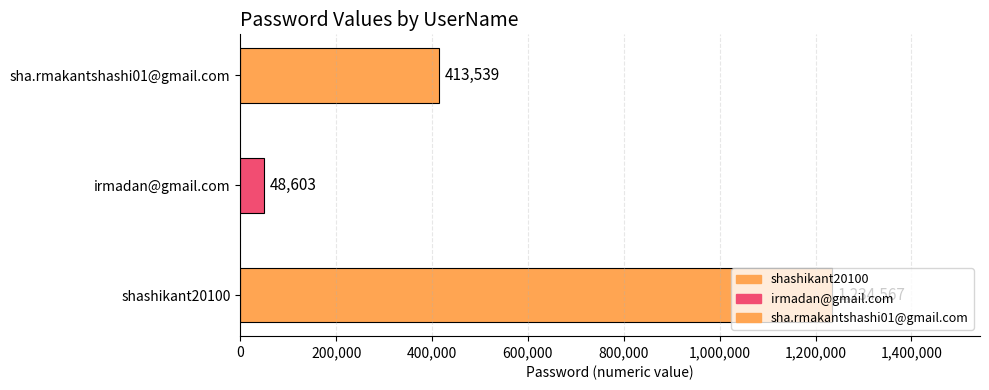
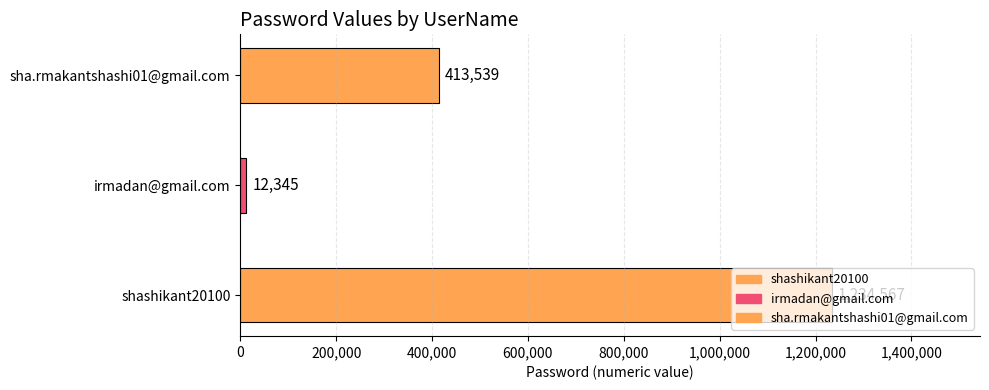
irmadan@gmail.com: 48,603 -> 12,345
